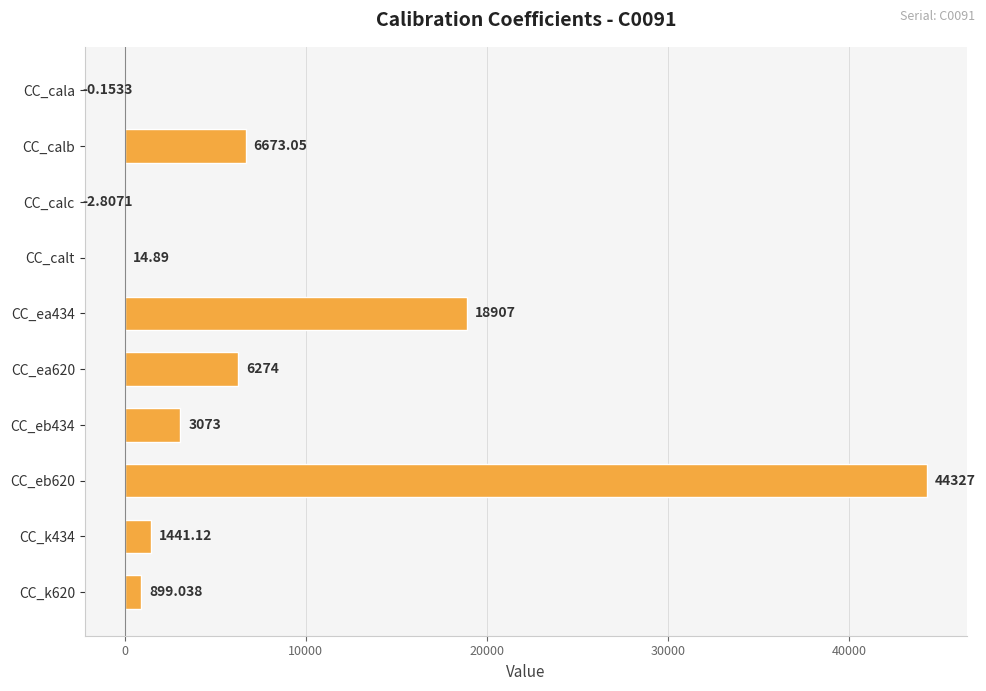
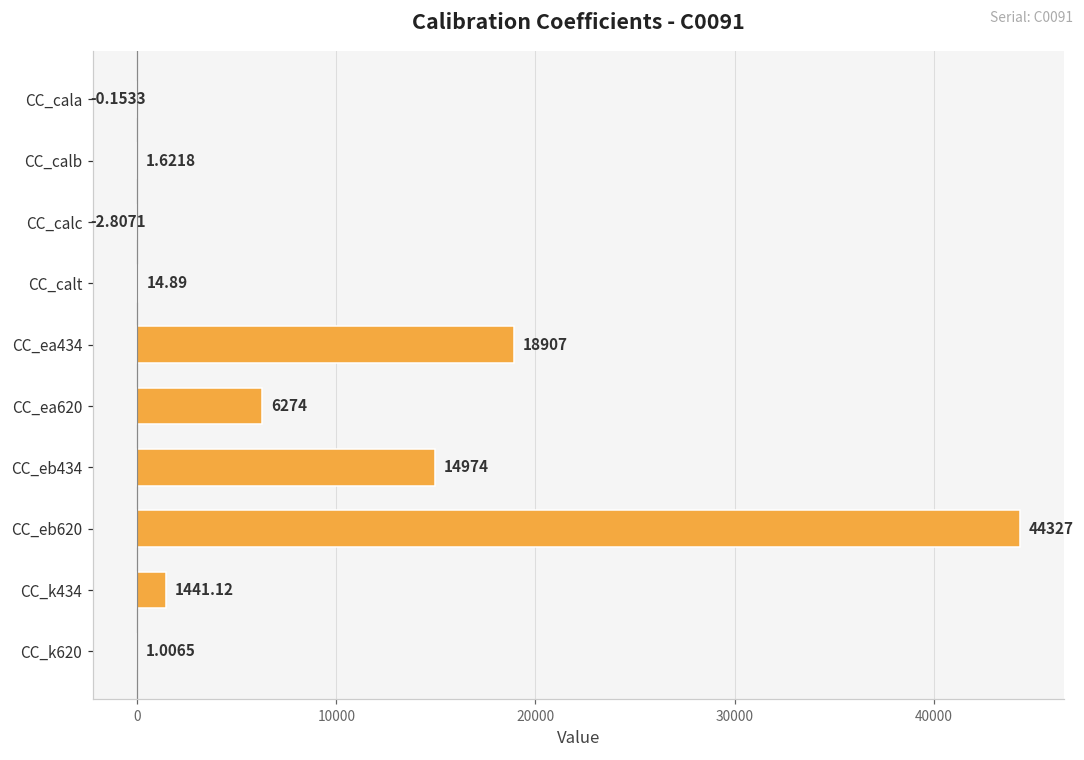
CC_calb: 6673.05 -> 1.6218
CC_eb434: 3073 -> 14974
CC_k620: 899.038 -> 1.0065
